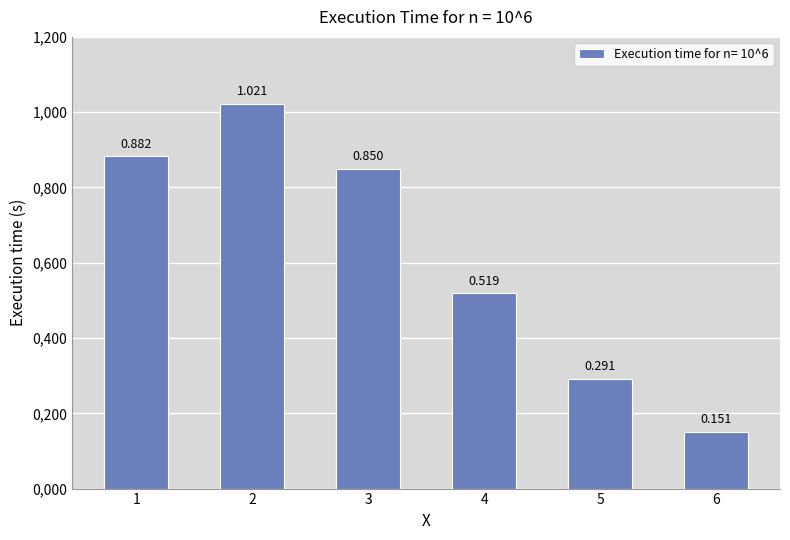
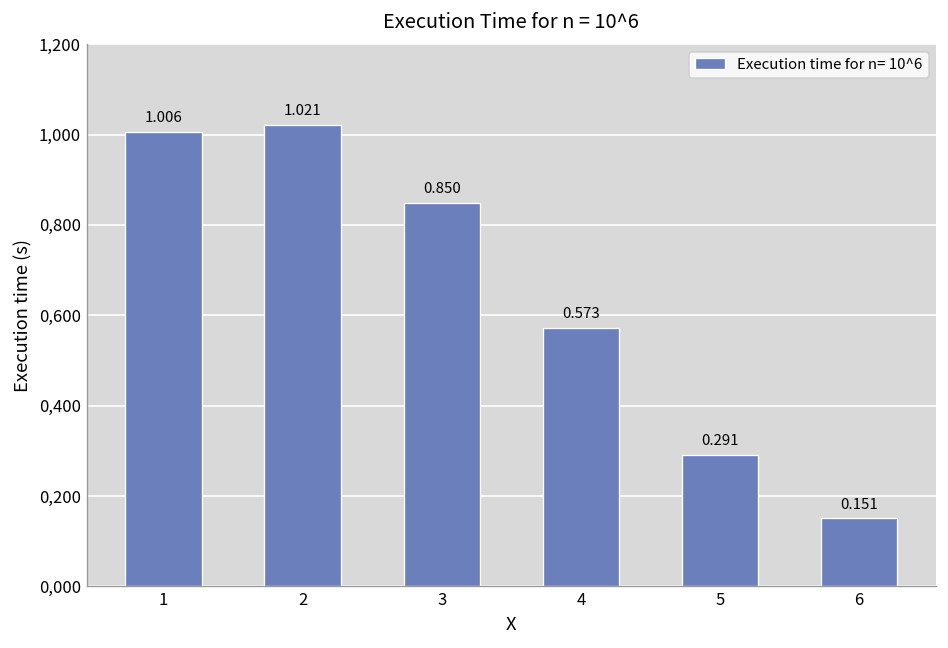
1: 0.882 -> 1.006
4: 0.519 -> 0.573
